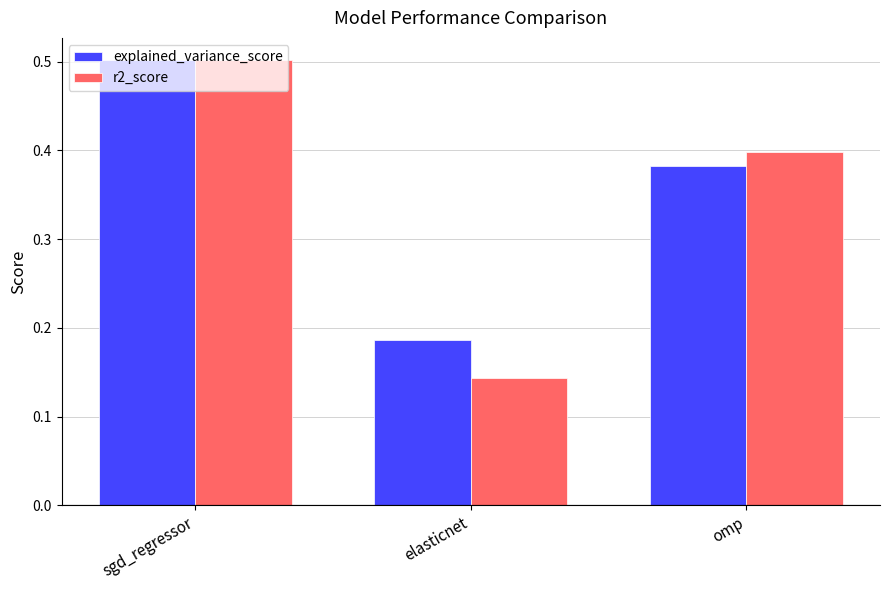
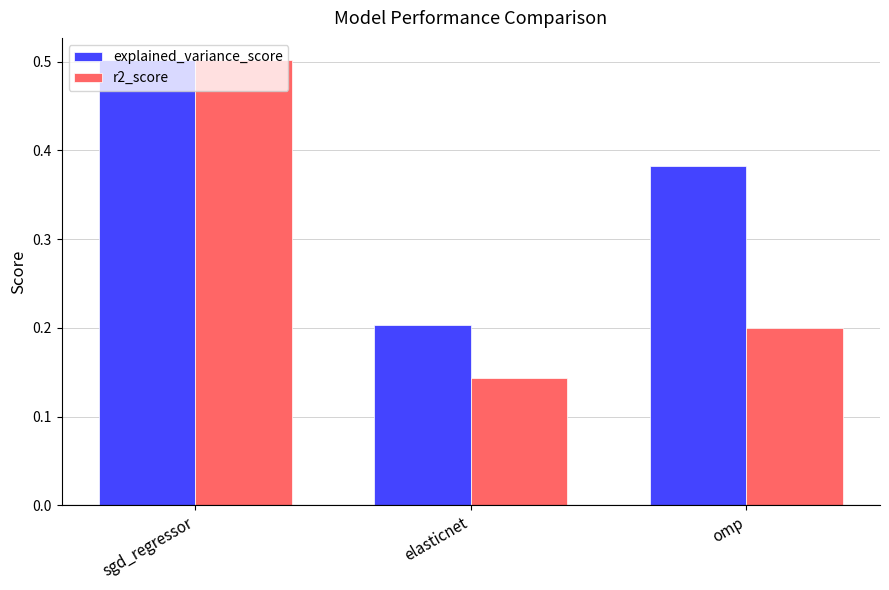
explained_variance_score, elasticnet: 0.19 -> 0.20
r2_score, omp: 0.40 -> 0.20
